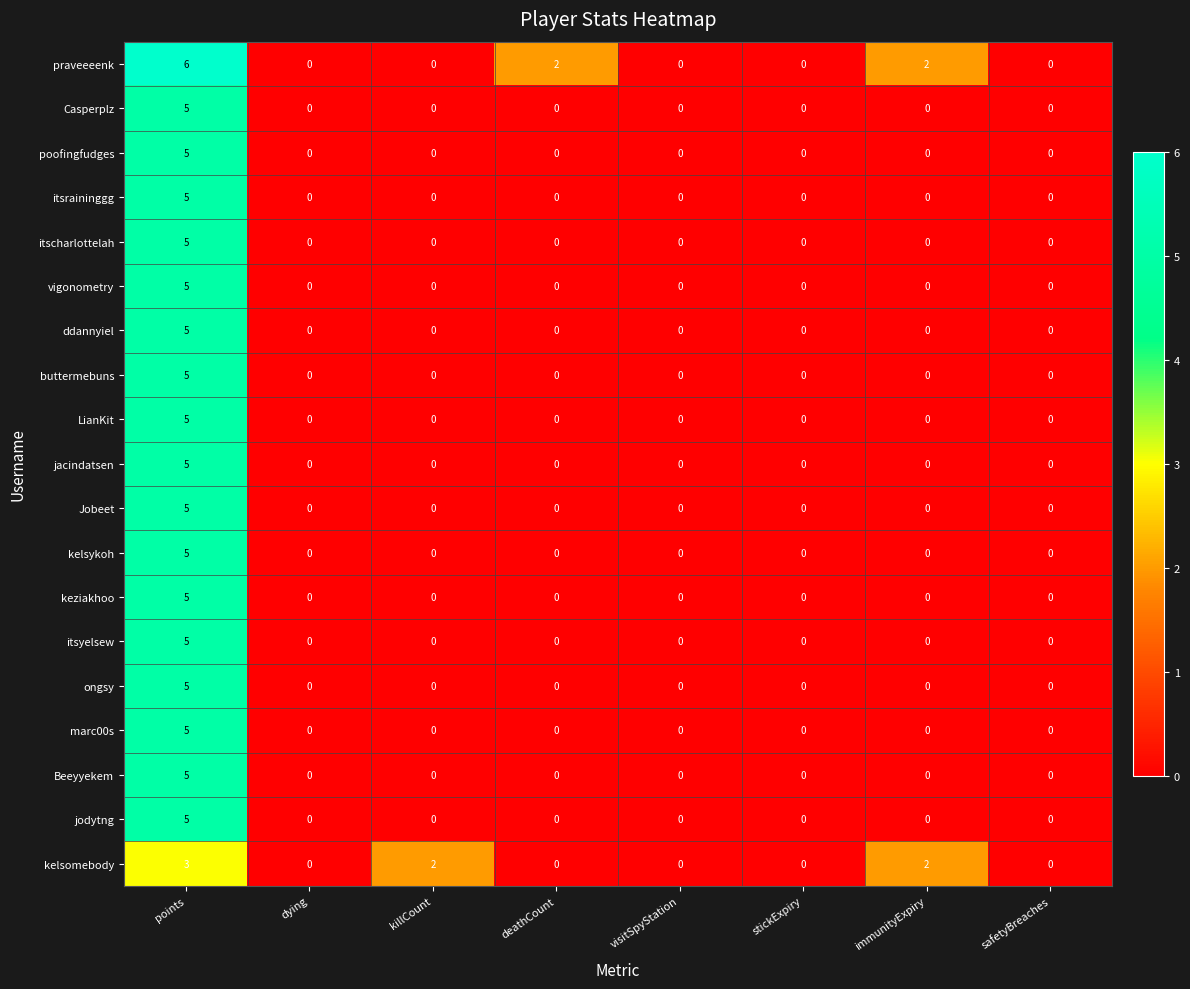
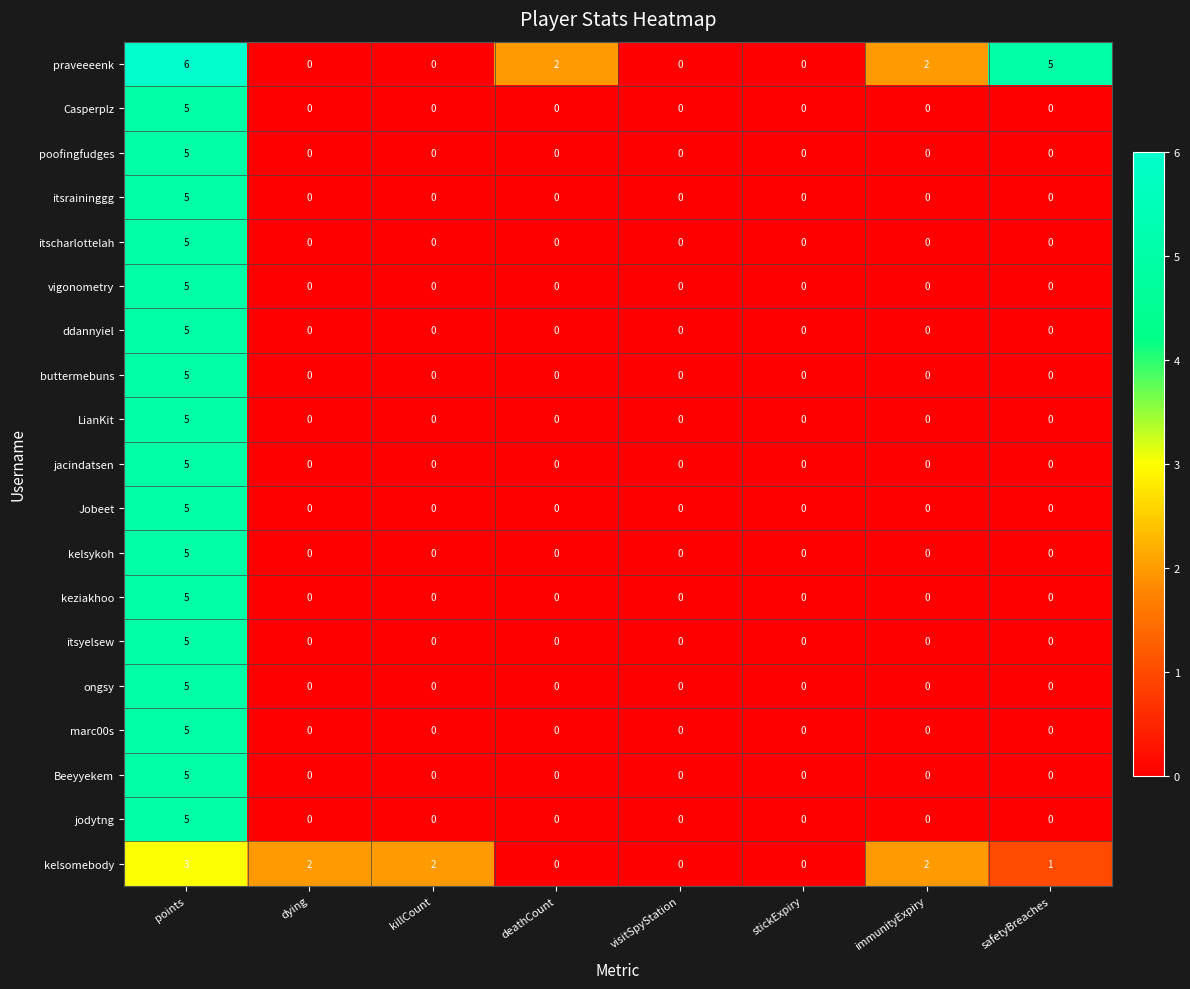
praveeeenk, safetyBreaches: 0 -> 5
kelsomebody, dying: 0 -> 2
kelsomebody, safetyBreaches: 0 -> 1
